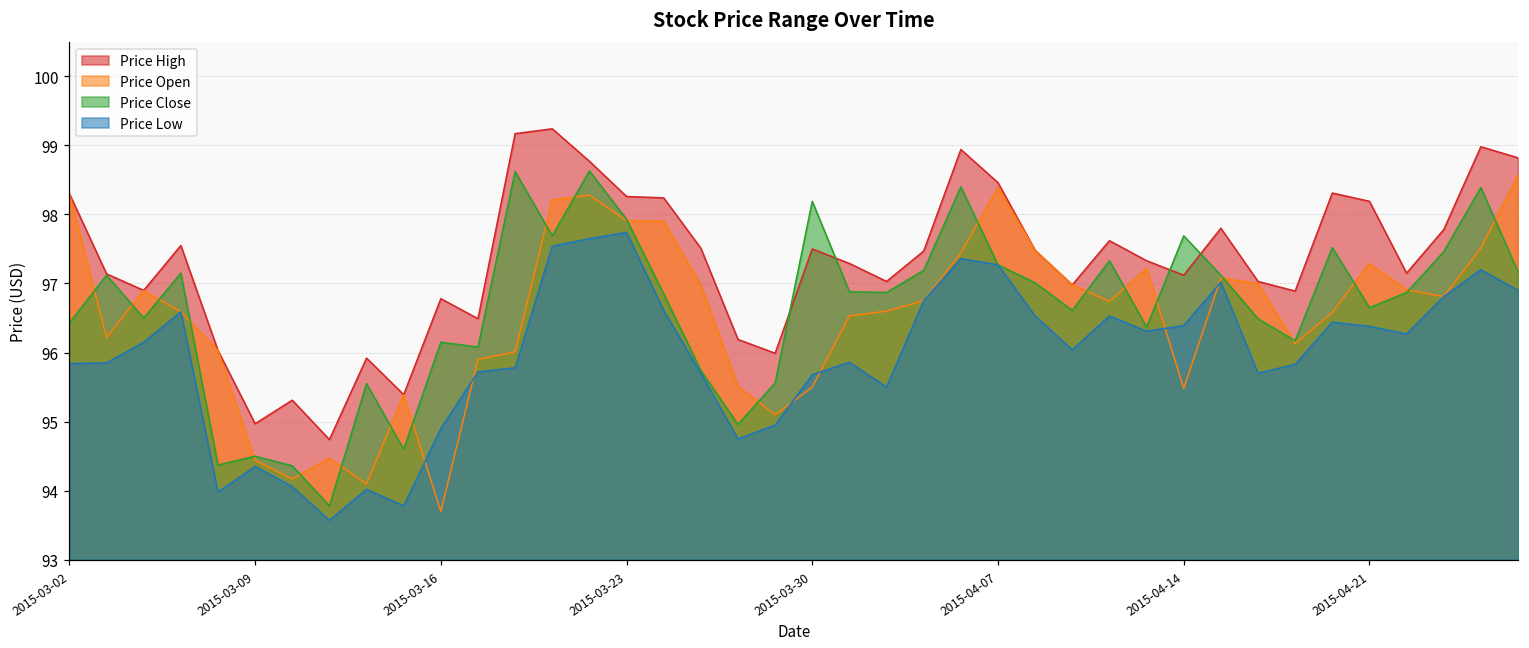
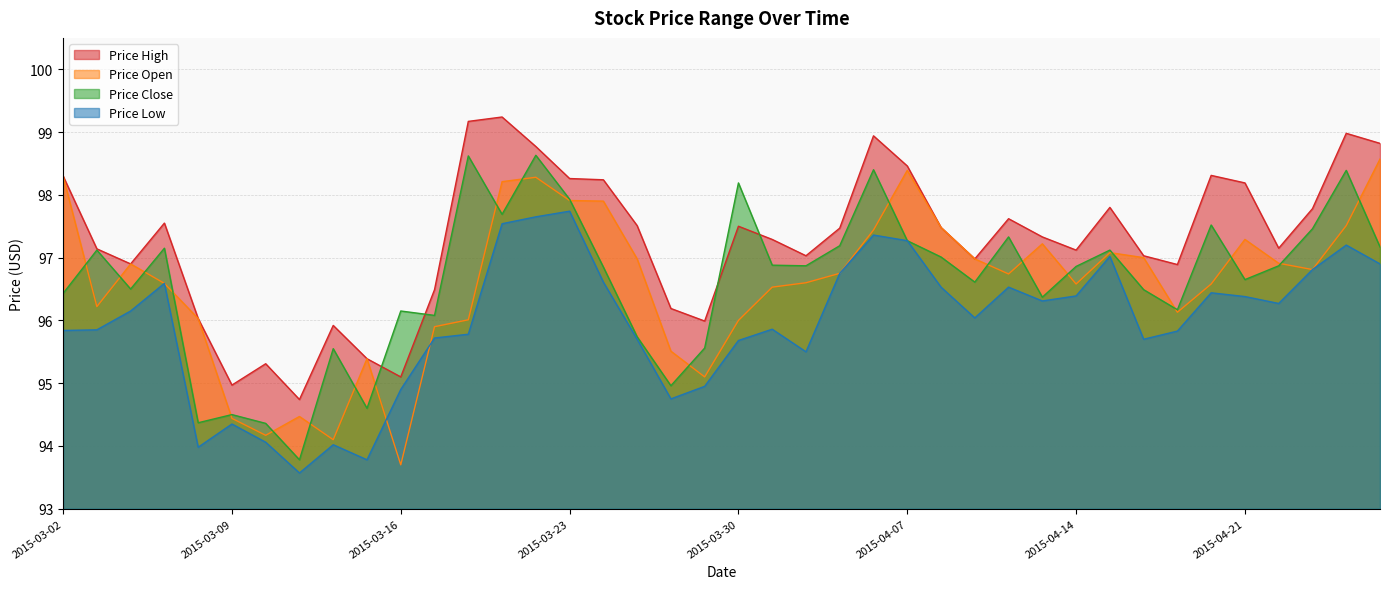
Price High, 2015-03-16: 96.8 -> 95.1
Price Open, 2015-03-30: 95.5 -> 96.0
Price Open, 2015-04-14: 95.5 -> 96.6
Price Close, 2015-04-14: 97.7 -> 96.9
